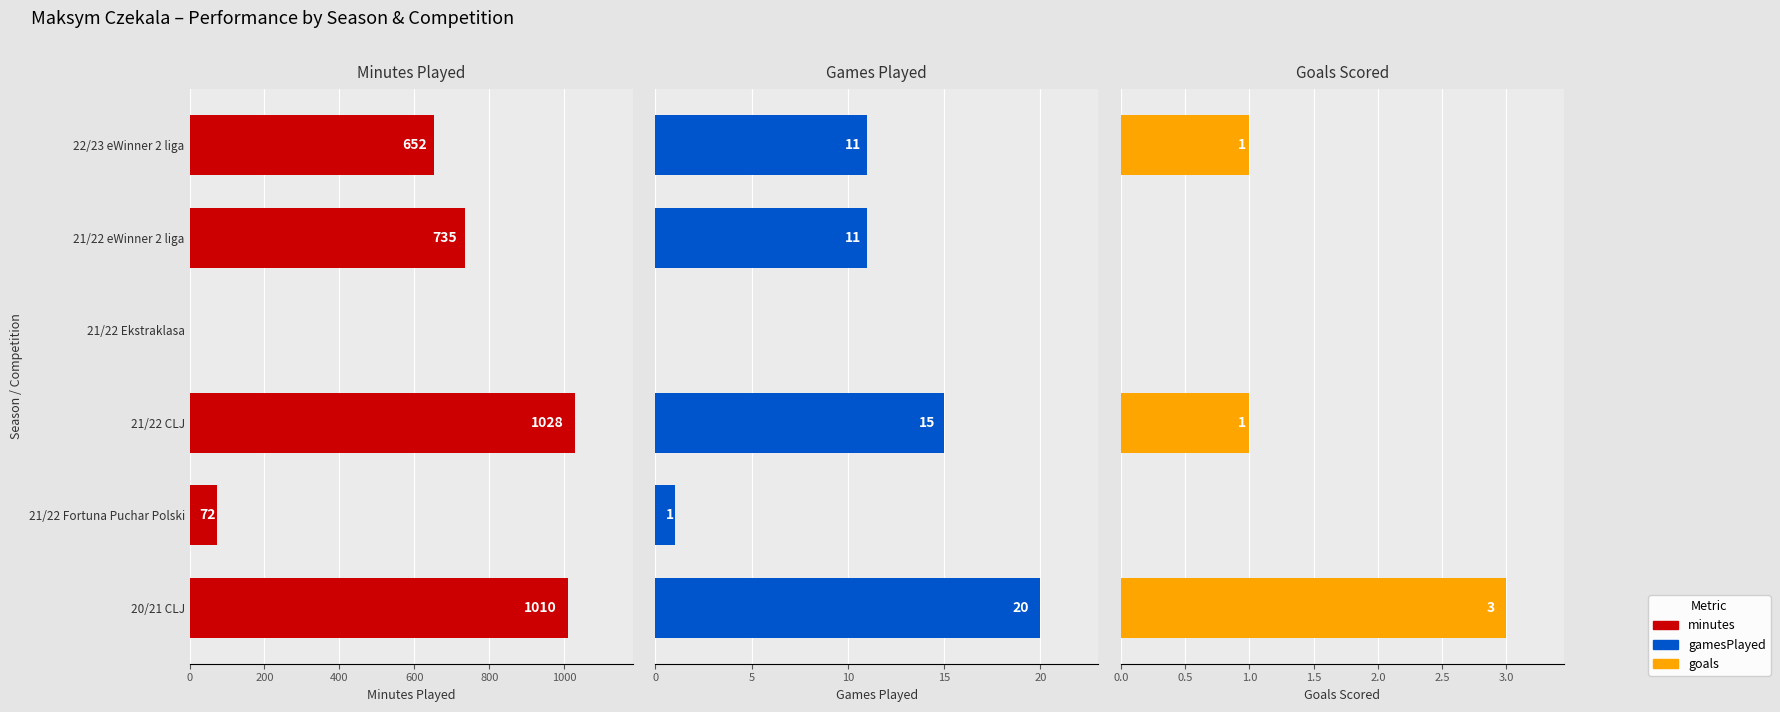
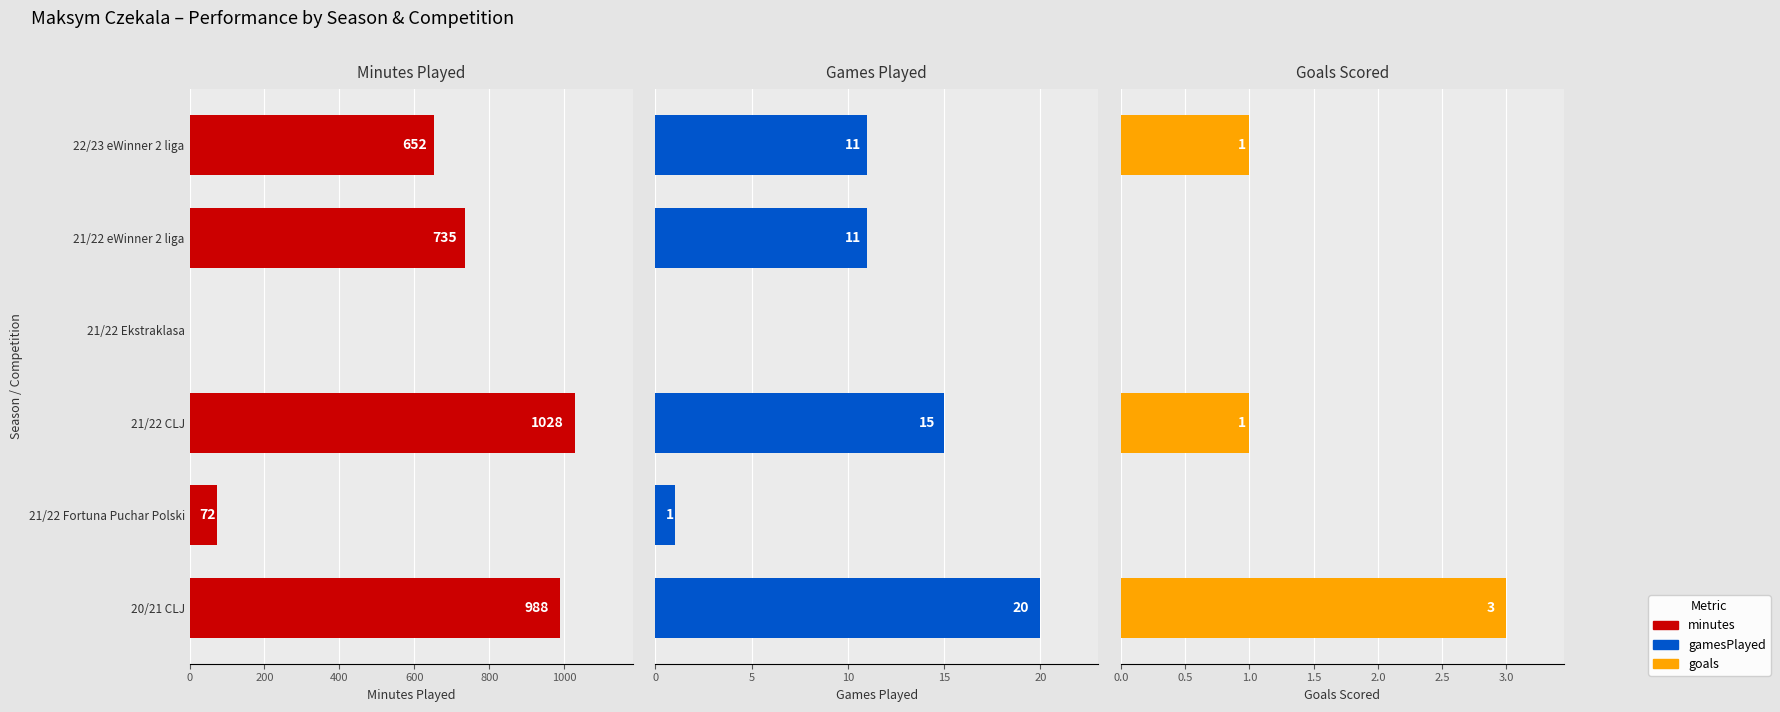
Minutes Played, 20/21 CLJ: 1010 -> 988
